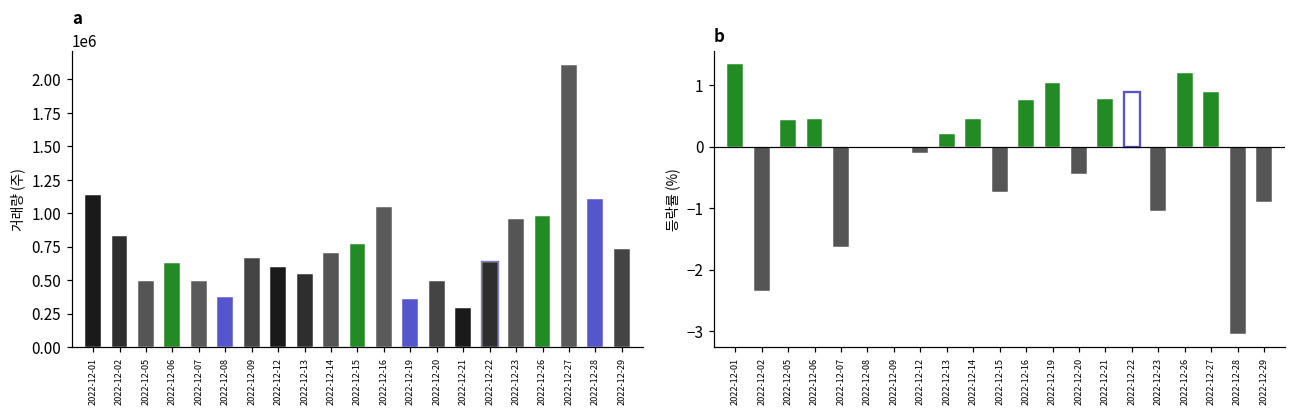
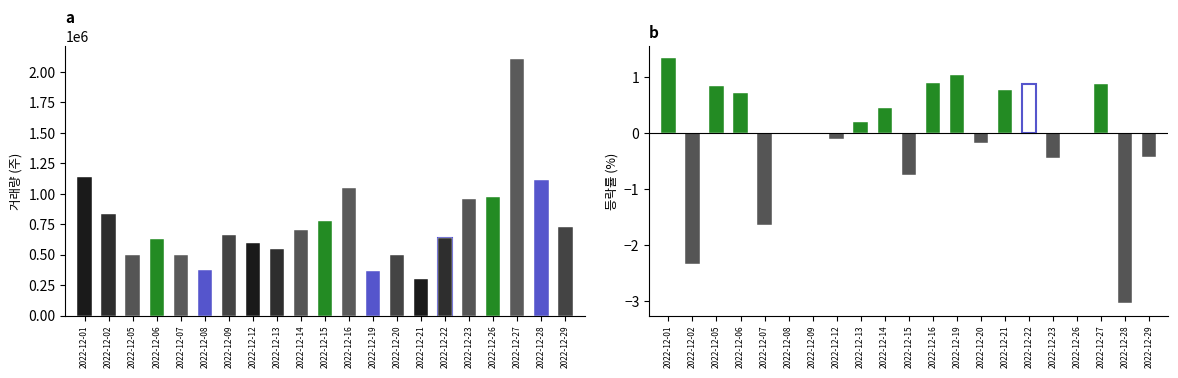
b, 2022-12-05: 0.4 -> 0.8
b, 2022-12-06: 0.4 -> 0.7
b, 2022-12-16: 0.8 -> 0.9
b, 2022-12-20: -0.4 -> -0.2
b, 2022-12-23: -1.0 -> -0.4
b, 2022-12-26: 1.2 -> 0.0
b, 2022-12-29: -0.9 -> -0.4
